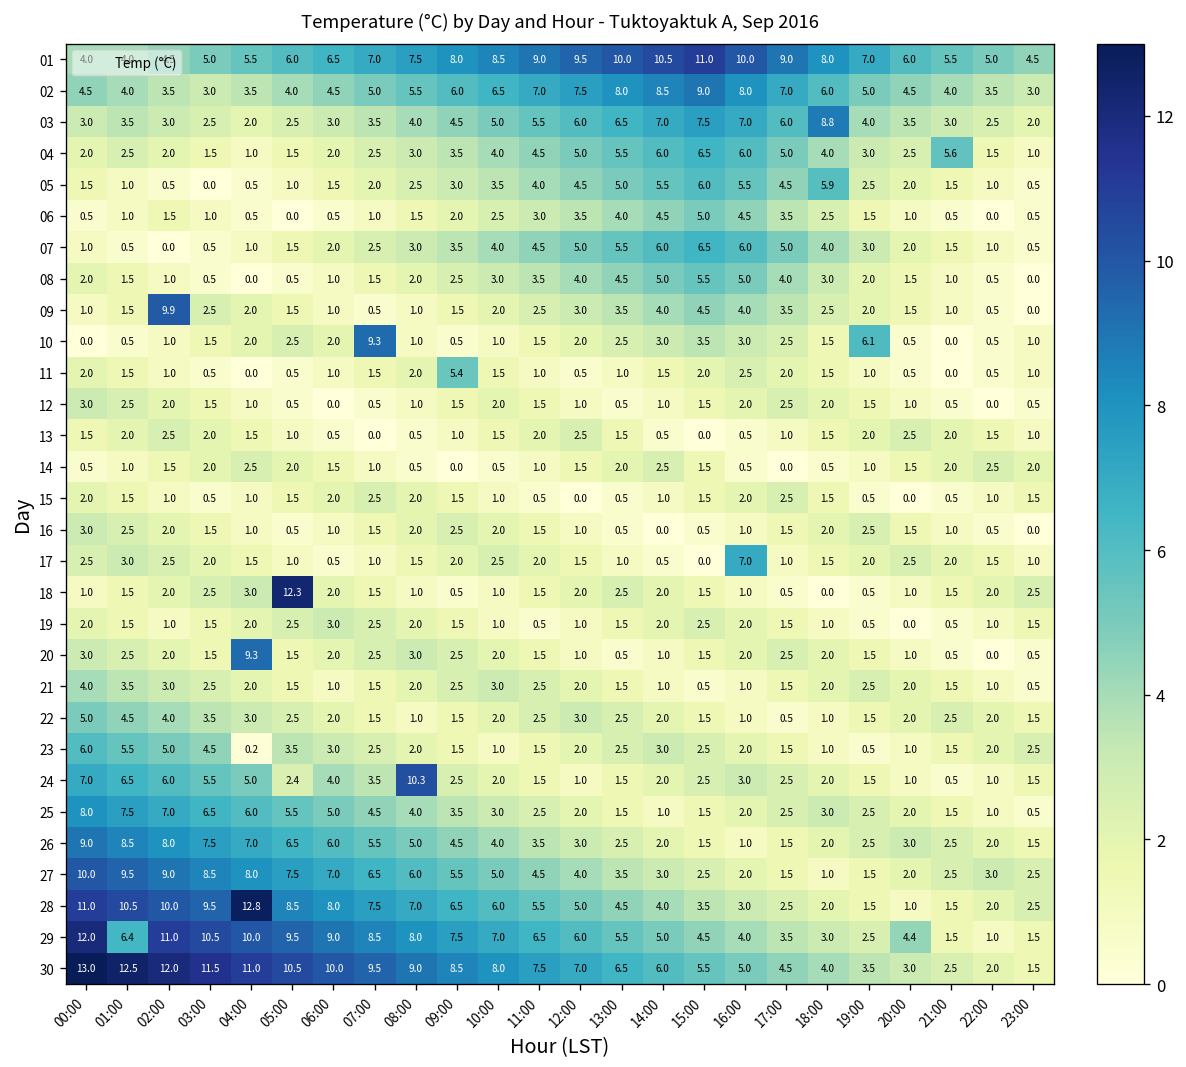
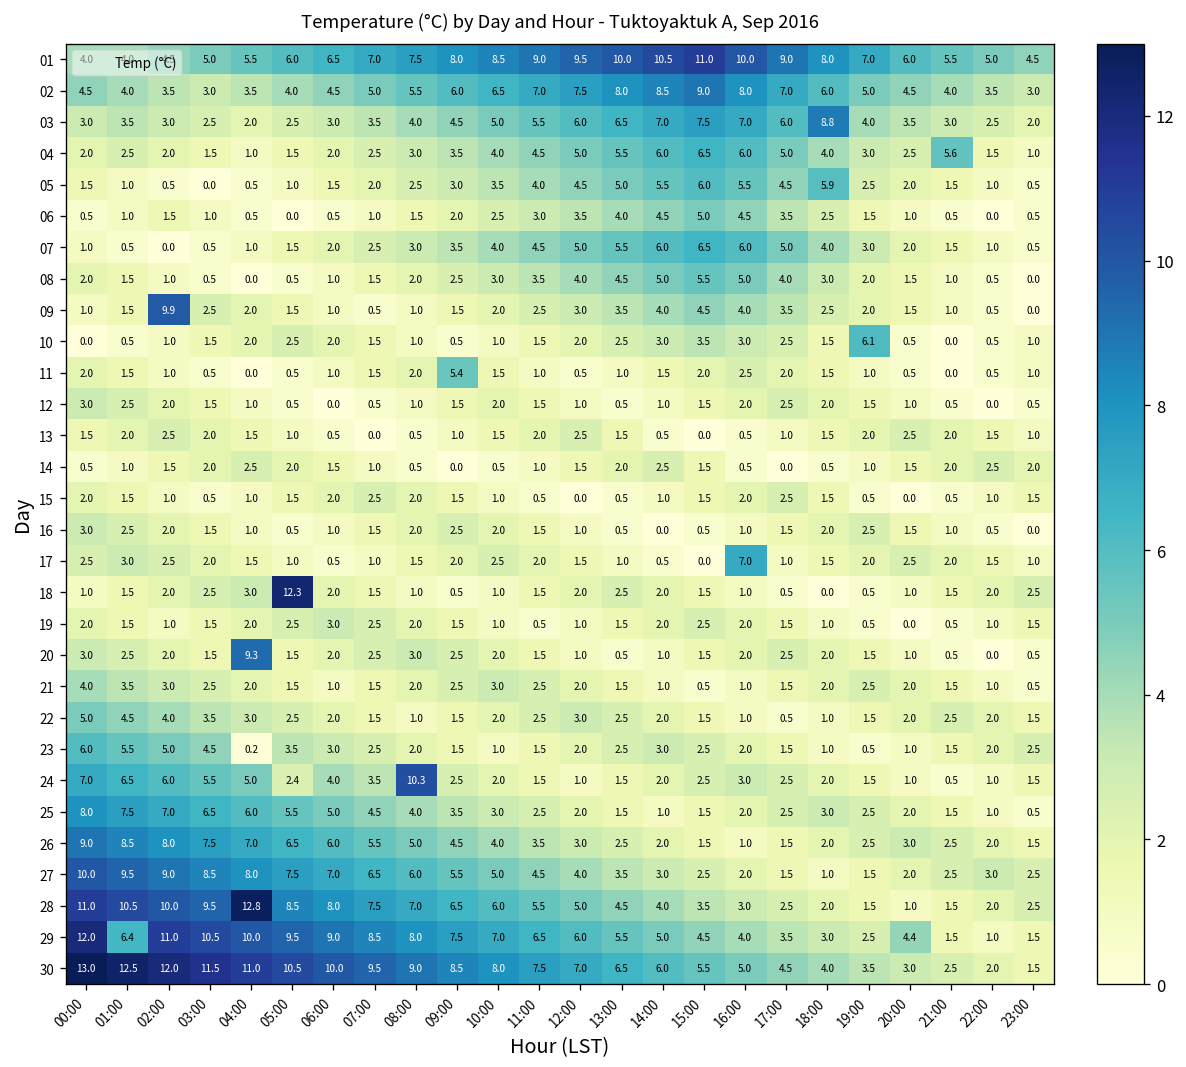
10, 07:00: 9.3 -> 1.5
